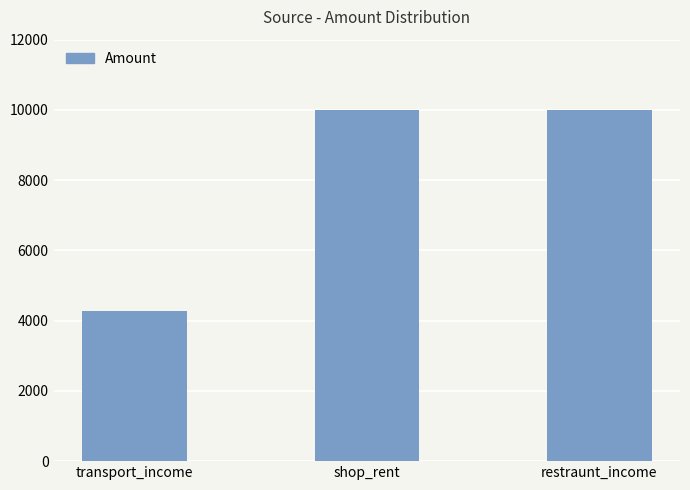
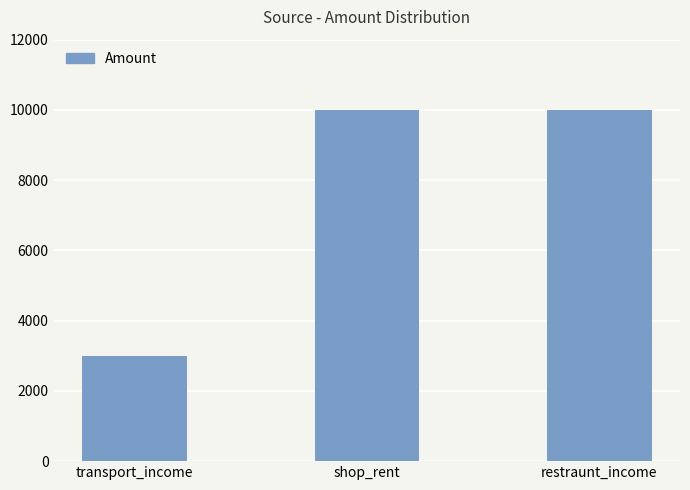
transport_income: 4300 -> 3000
